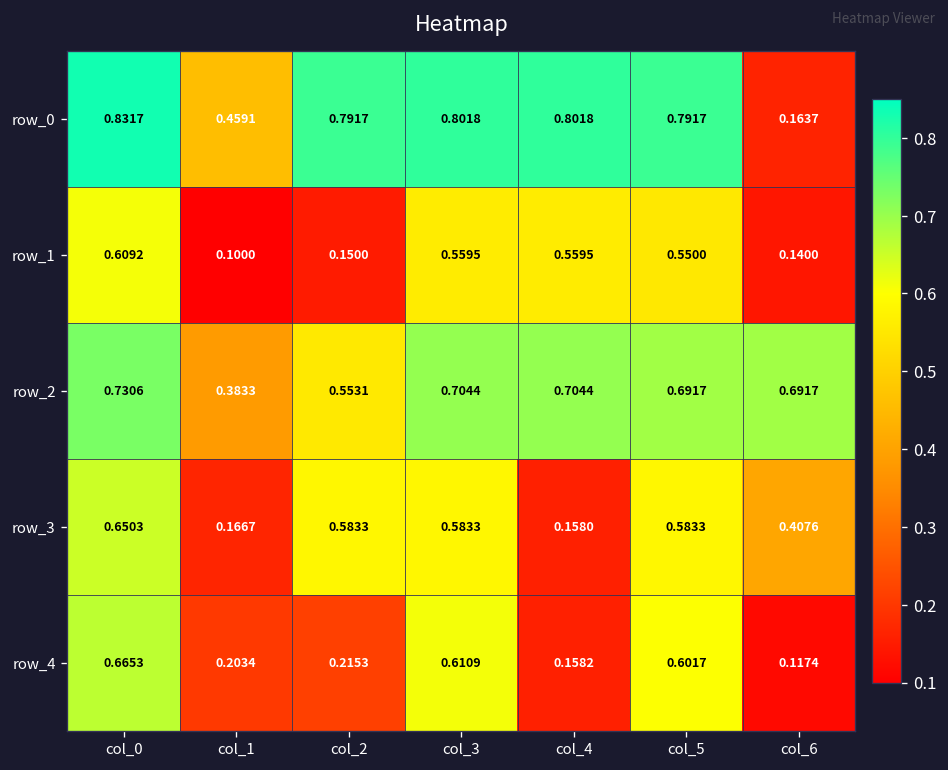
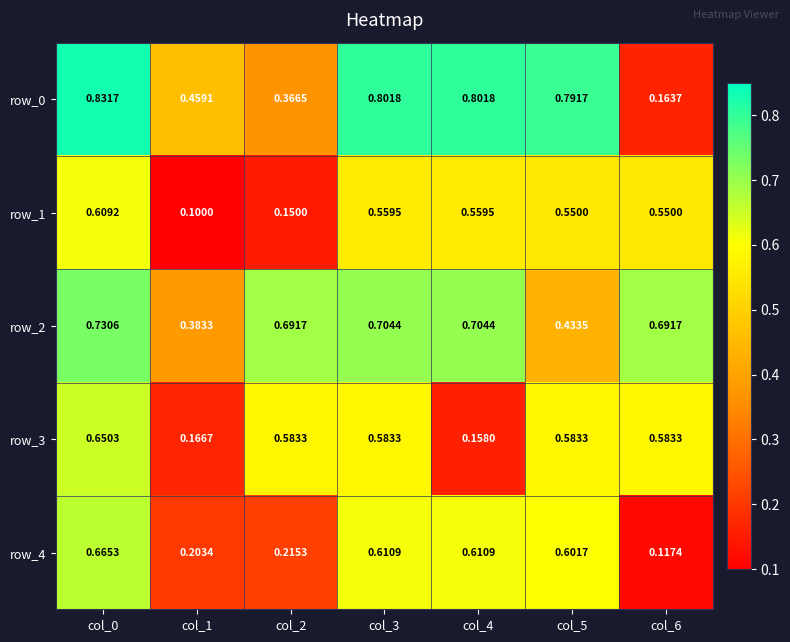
row_0, col_2: 0.7917 -> 0.3665
row_1, col_6: 0.1400 -> 0.5500
row_2, col_2: 0.5531 -> 0.6917
row_2, col_5: 0.6917 -> 0.4335
row_3, col_6: 0.4076 -> 0.5833
row_4, col_4: 0.1582 -> 0.6109
